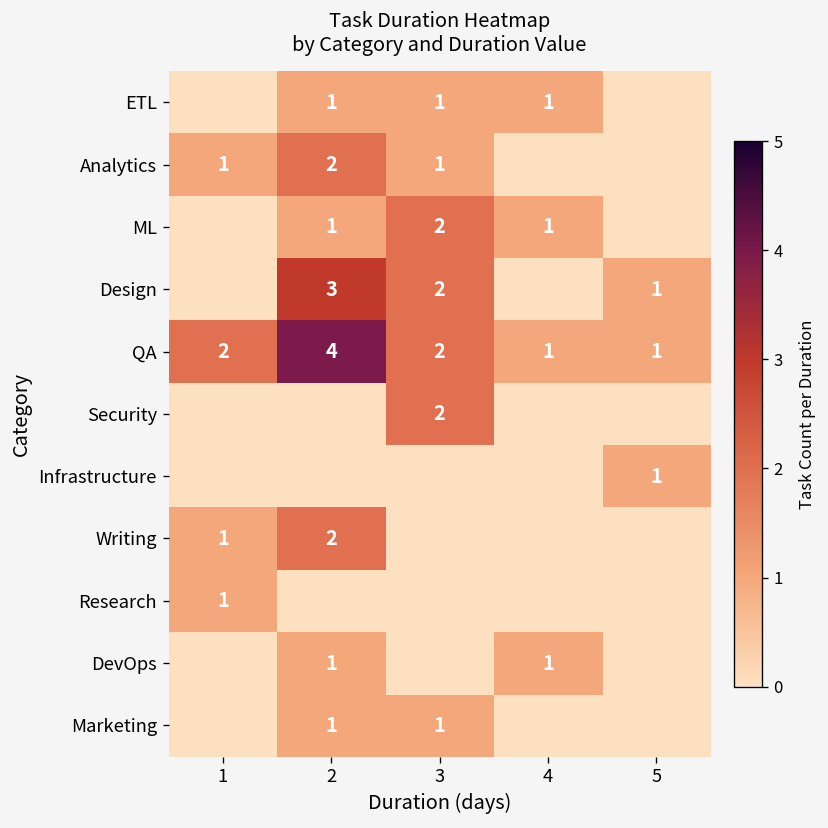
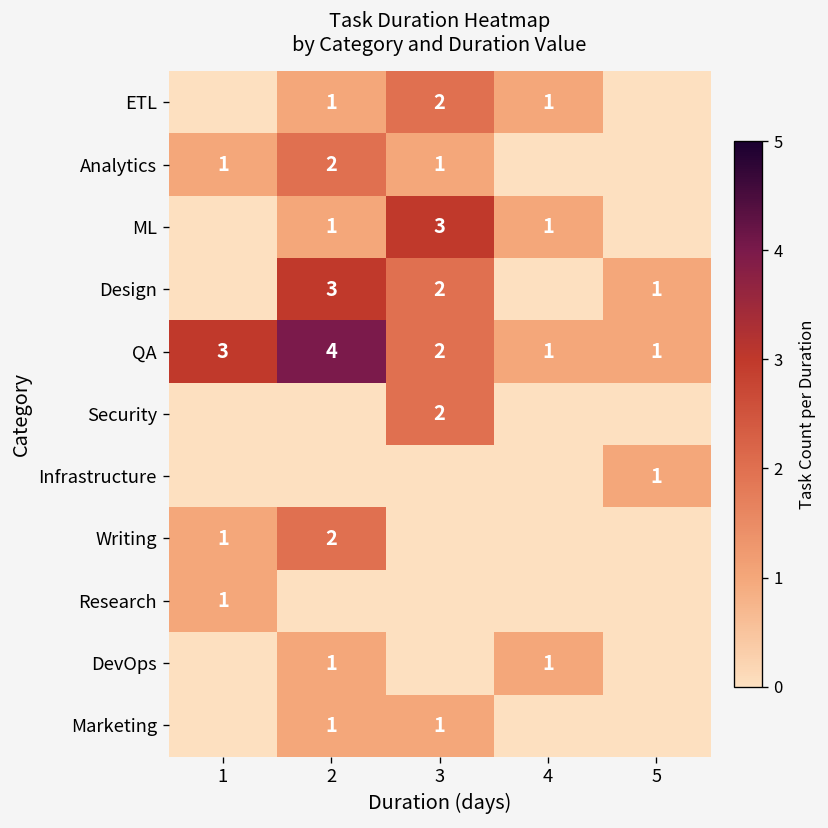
ETL, 3: 1 -> 2
ML, 3: 2 -> 3
QA, 1: 2 -> 3
